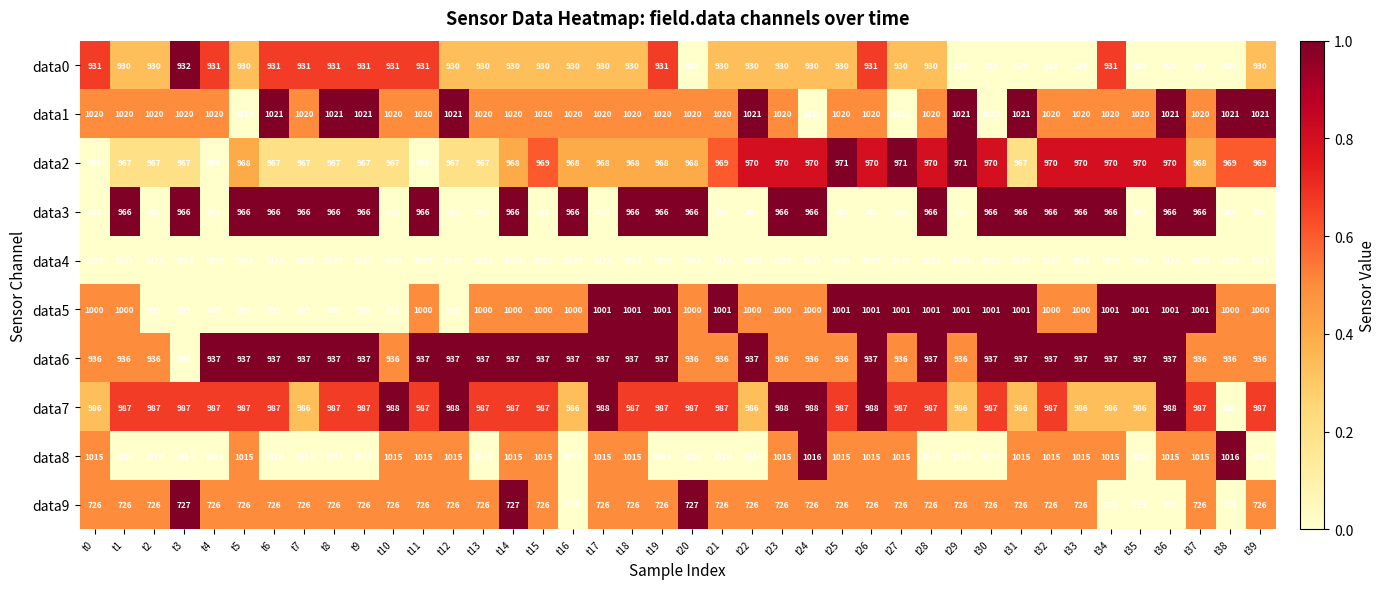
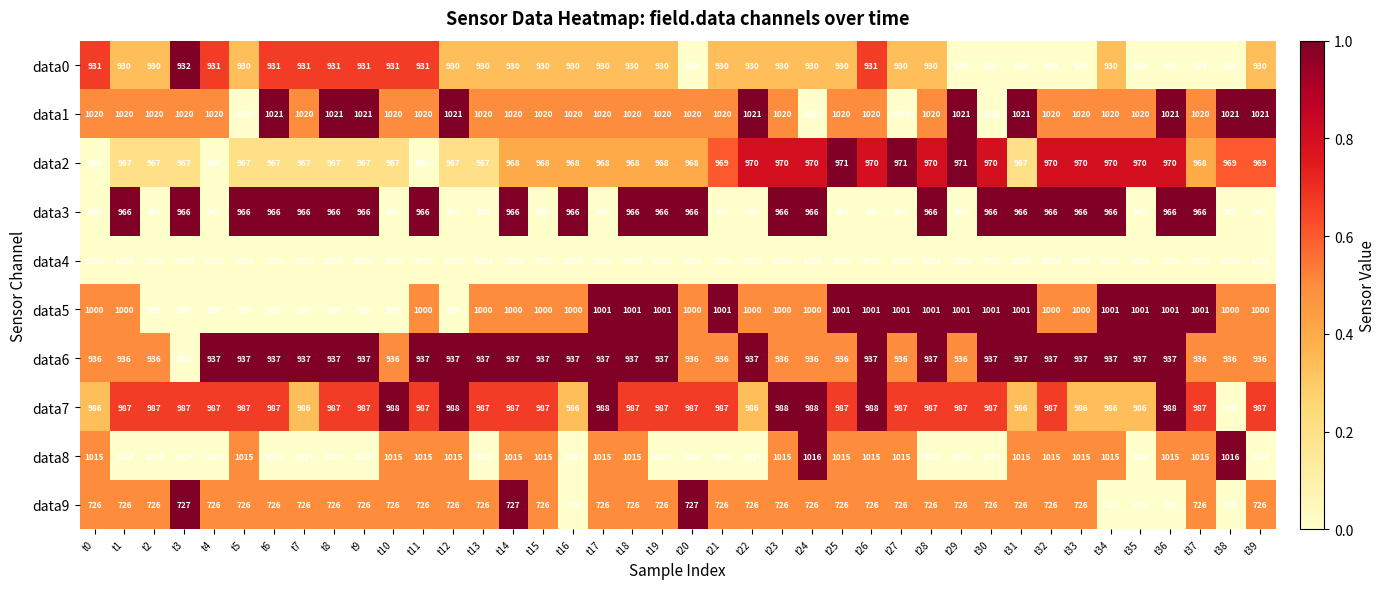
data0, t19: 931 -> 930
data0, t34: 931 -> 930
data2, t5: 968 -> 967
data2, t15: 969 -> 968
data7, t29: 986 -> 987
